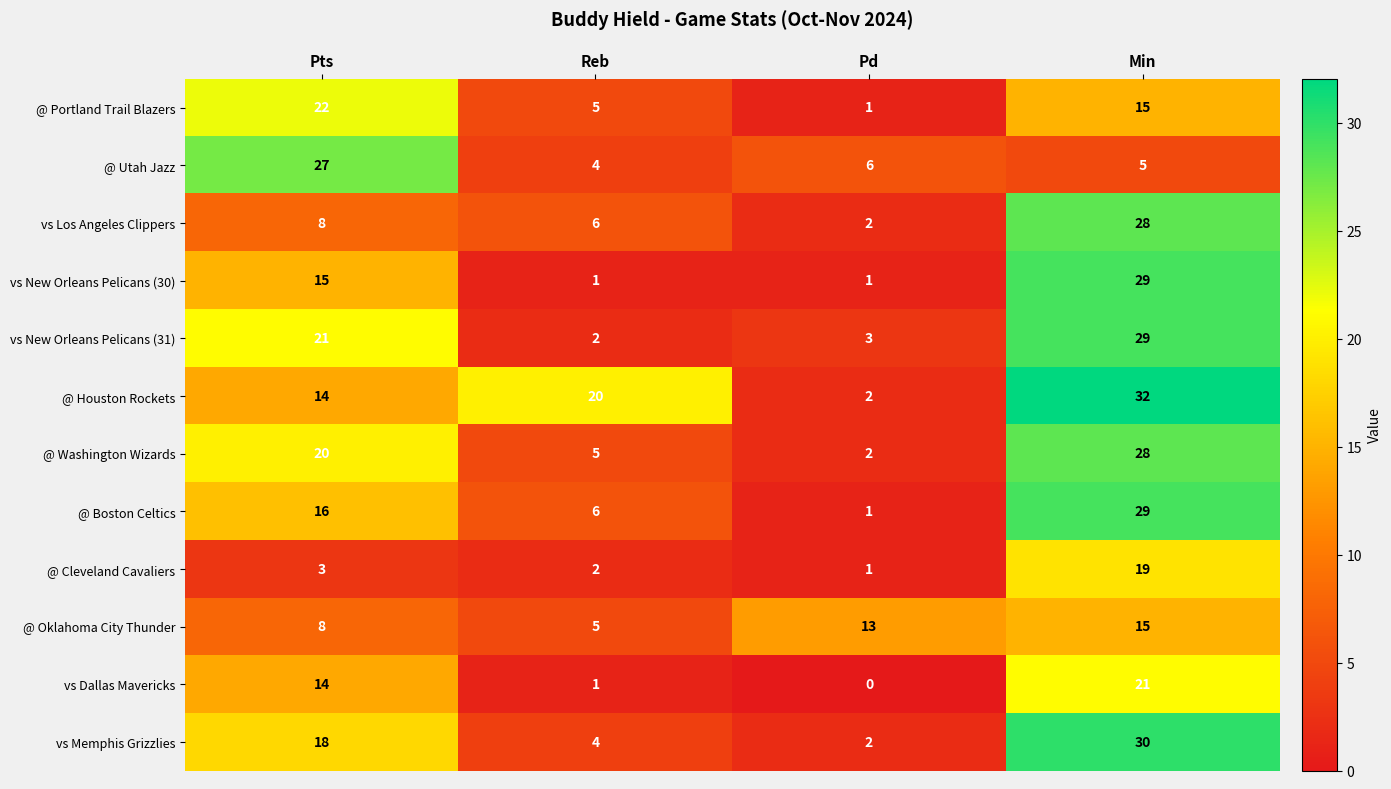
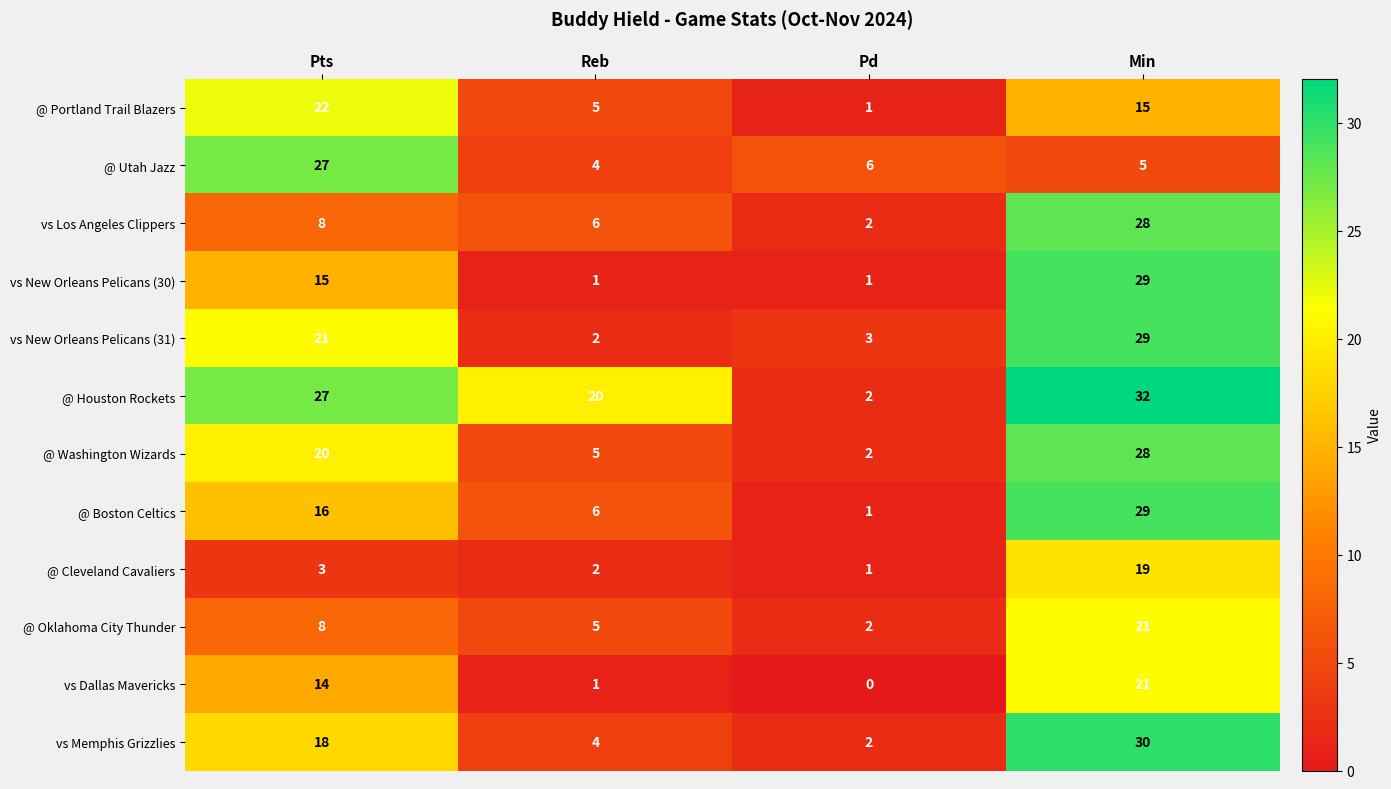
@ Houston Rockets, Pts: 14 -> 27
@ Oklahoma City Thunder, Pd: 13 -> 2
@ Oklahoma City Thunder, Min: 15 -> 21
